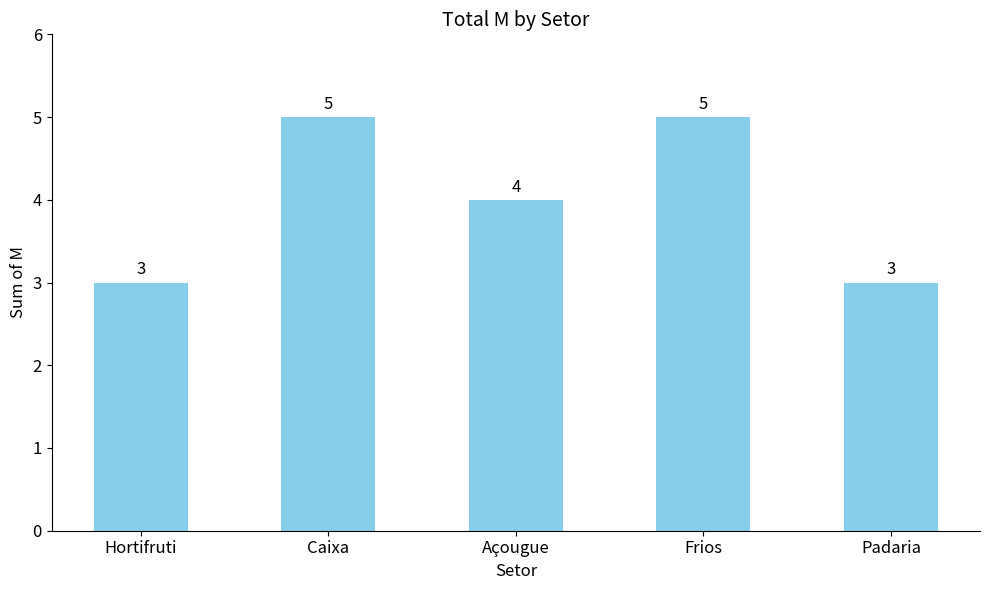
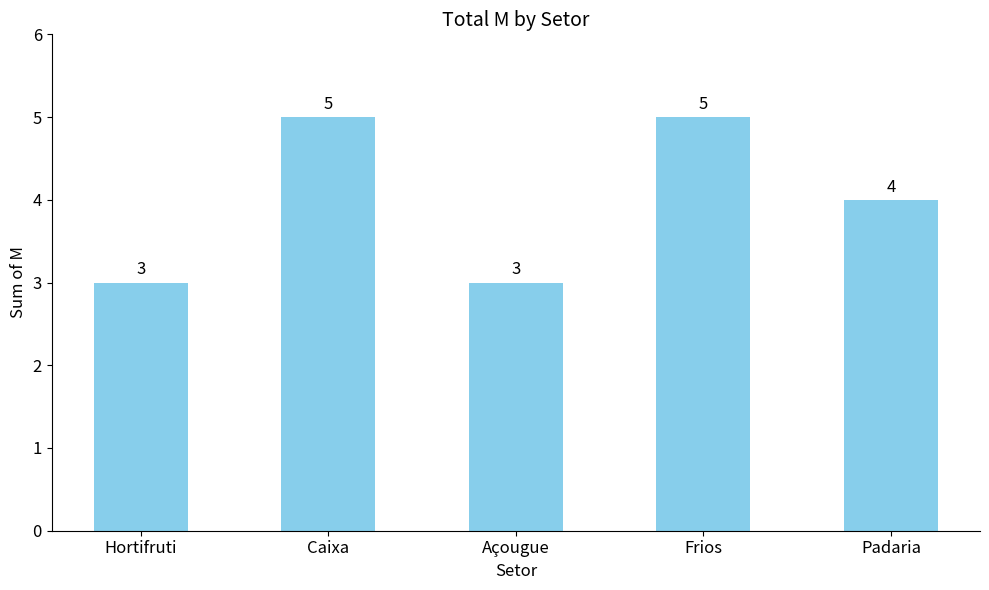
Açougue: 4 -> 3
Padaria: 3 -> 4
